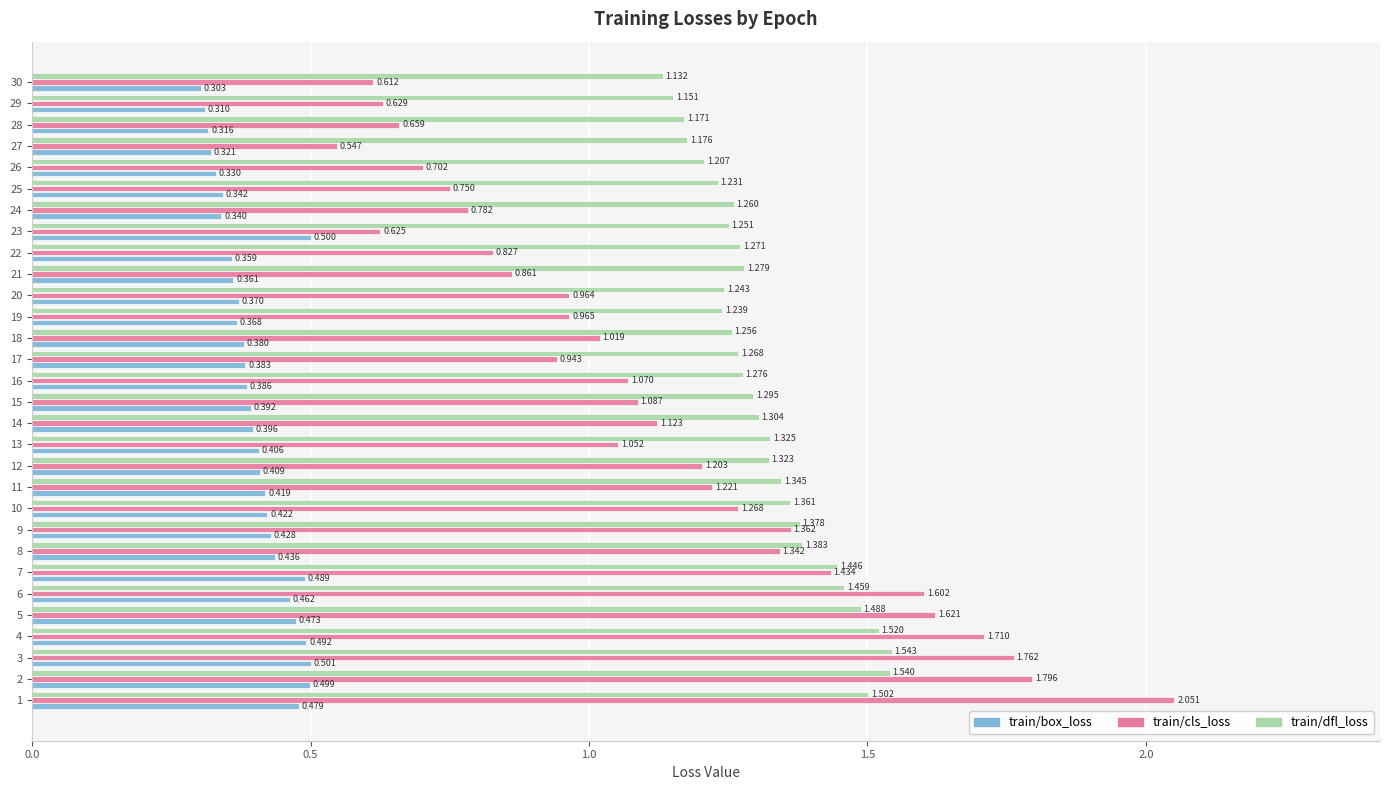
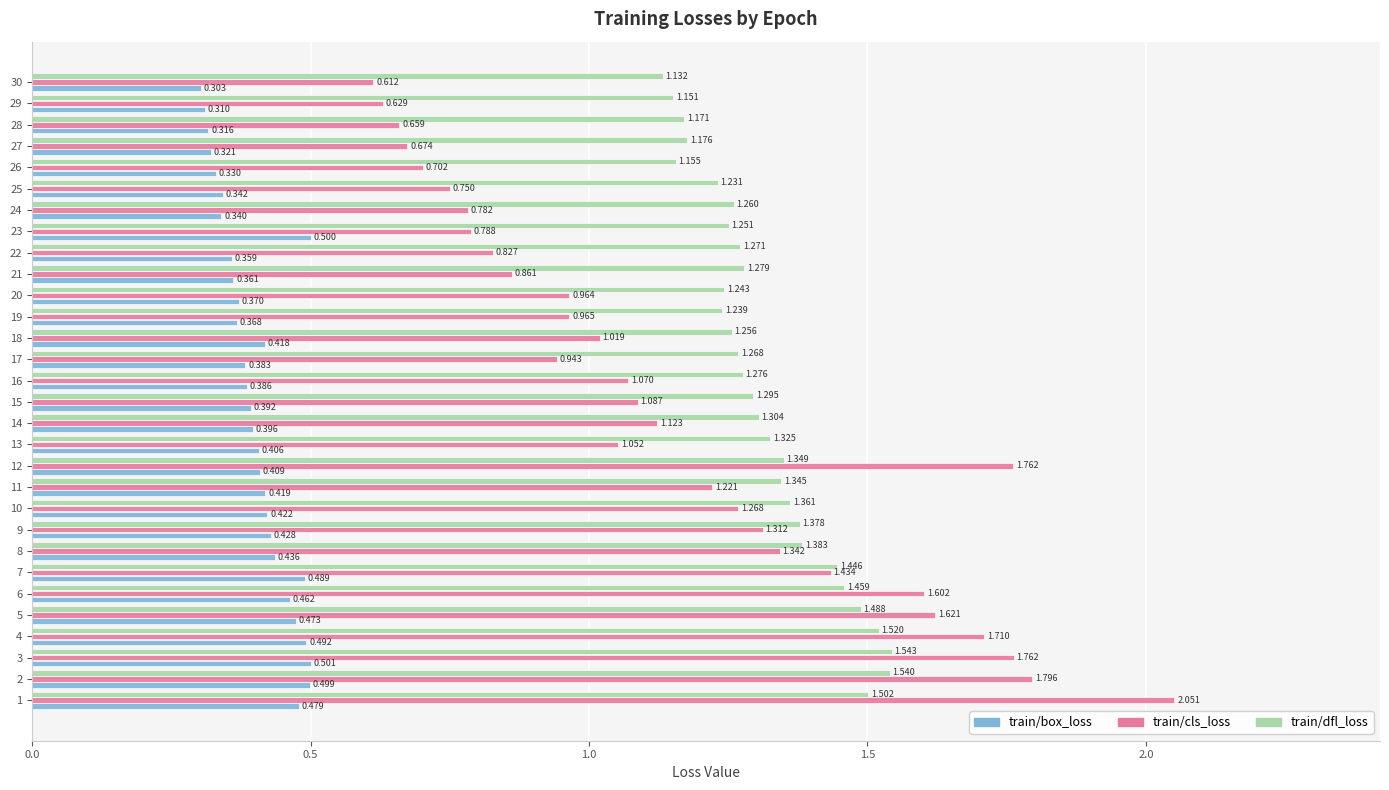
train/cls_loss, 27: 0.547 -> 0.674
train/dfl_loss, 26: 1.207 -> 1.155
train/cls_loss, 23: 0.625 -> 0.788
train/box_loss, 18: 0.380 -> 0.418
train/dfl_loss, 12: 1.323 -> 1.349
train/cls_loss, 12: 1.203 -> 1.762
train/cls_loss, 9: 1.362 -> 1.312
